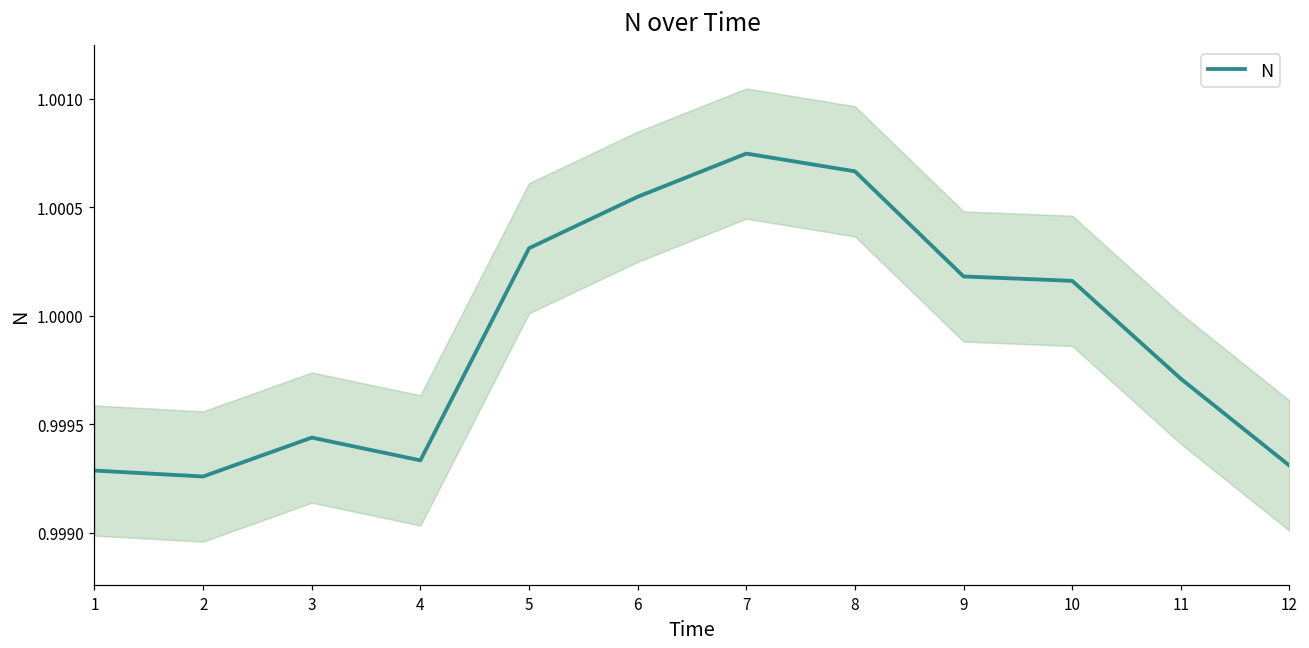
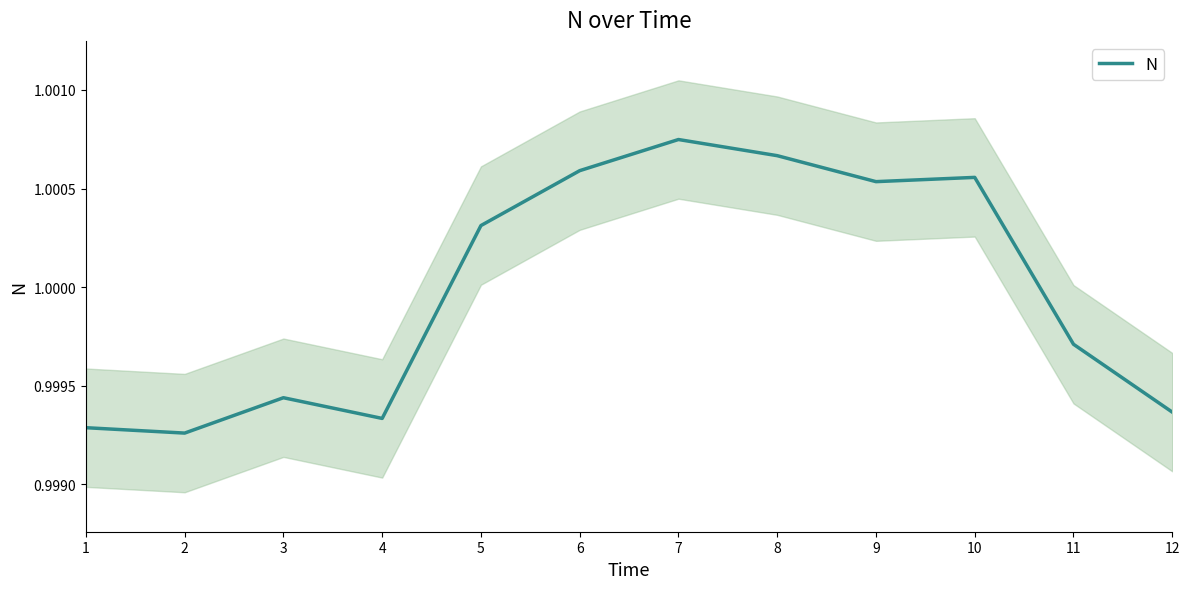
N, 6: 1.00055 -> 1.00059
N, 9: 1.00018 -> 1.00053
N, 10: 1.00016 -> 1.00056
N, 12: 0.99931 -> 0.99937
